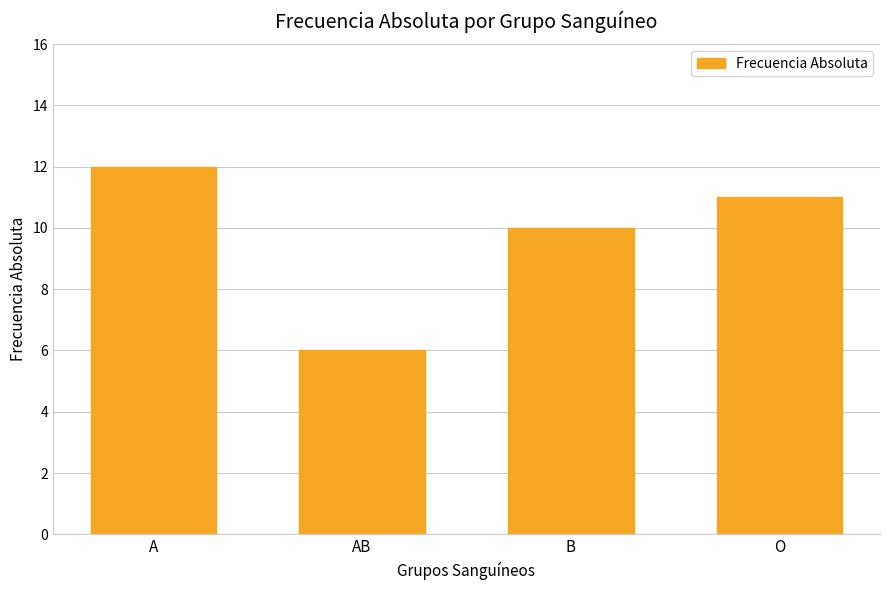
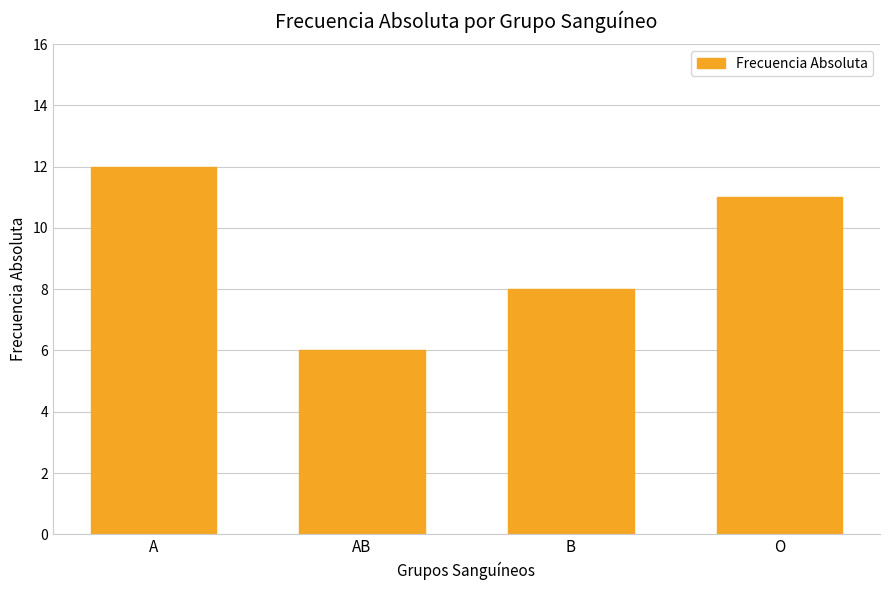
B: 10 -> 8
